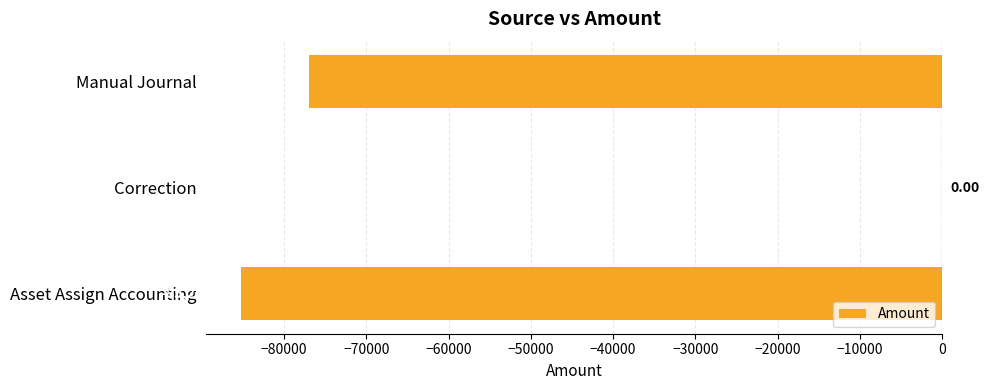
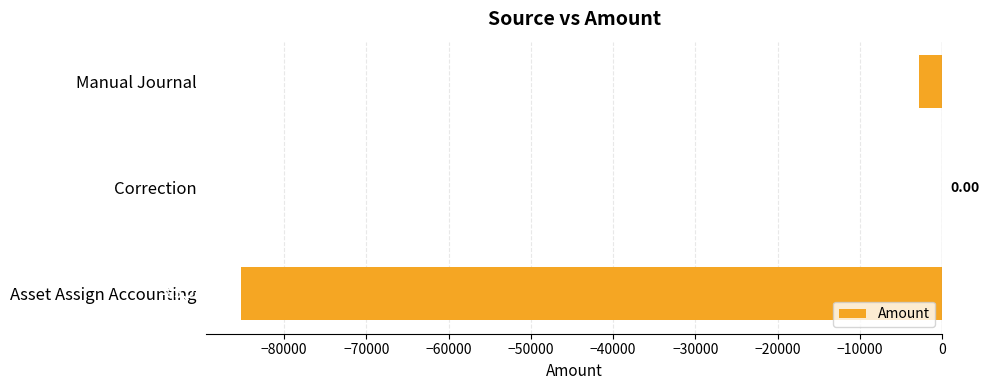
Manual Journal: -77000 -> -3000
